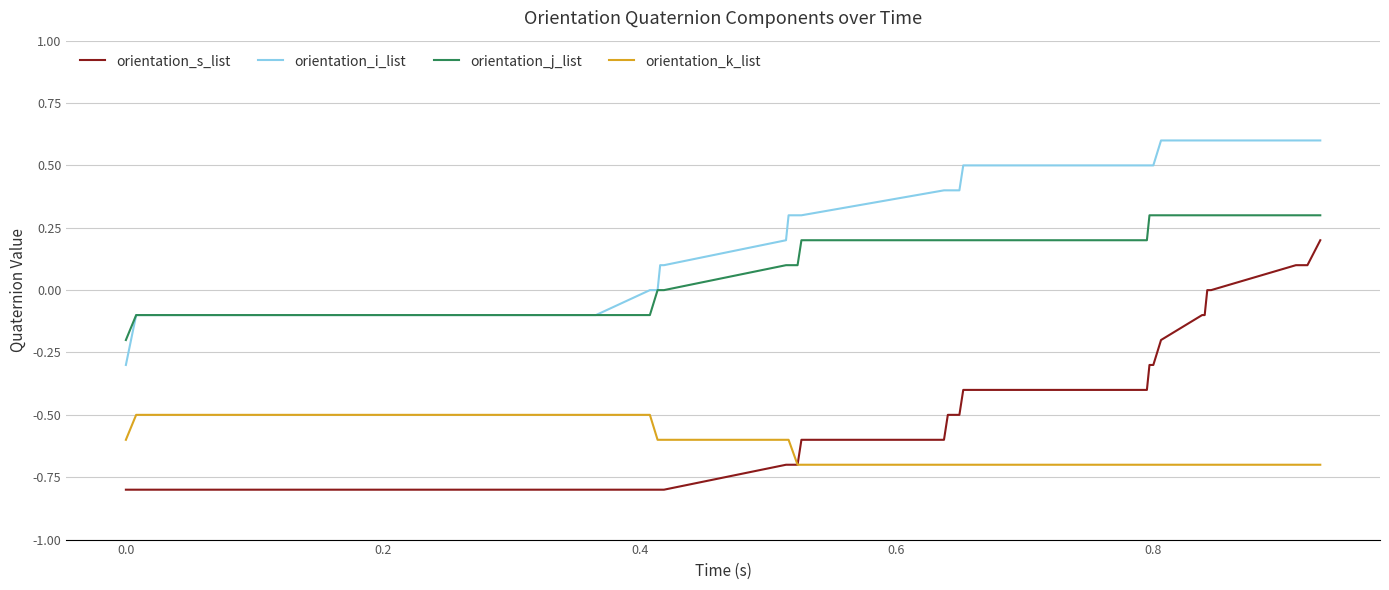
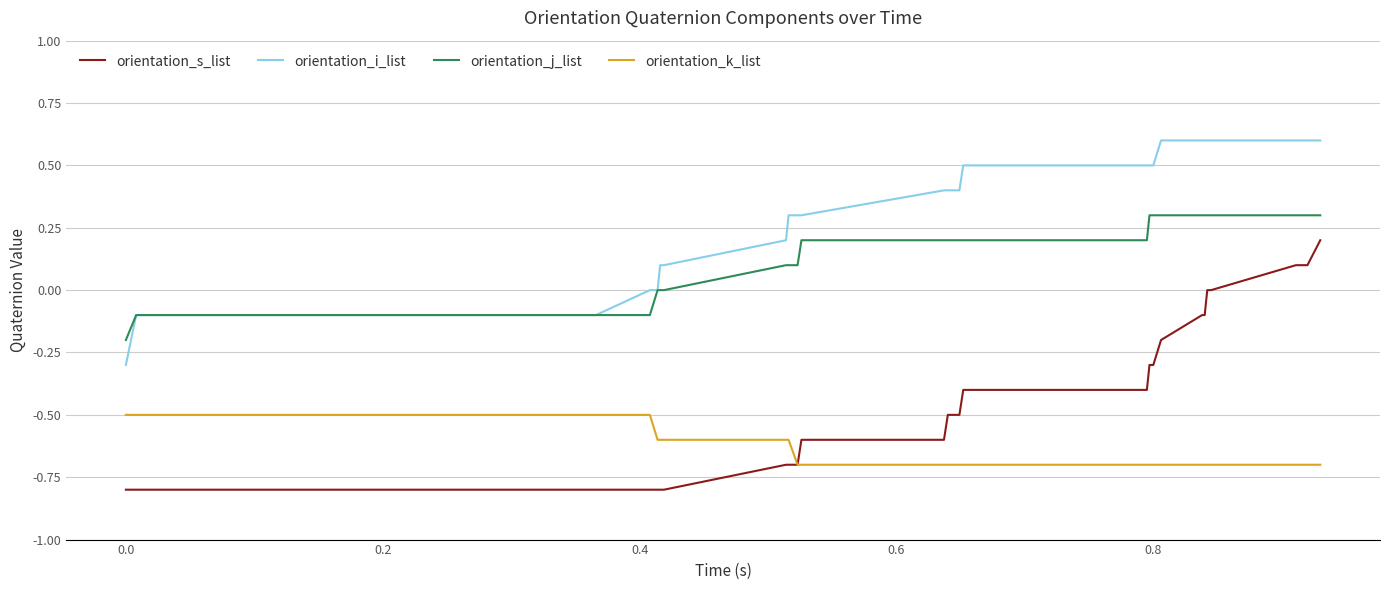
orientation_k_list, 0.0: -0.6 -> -0.5
